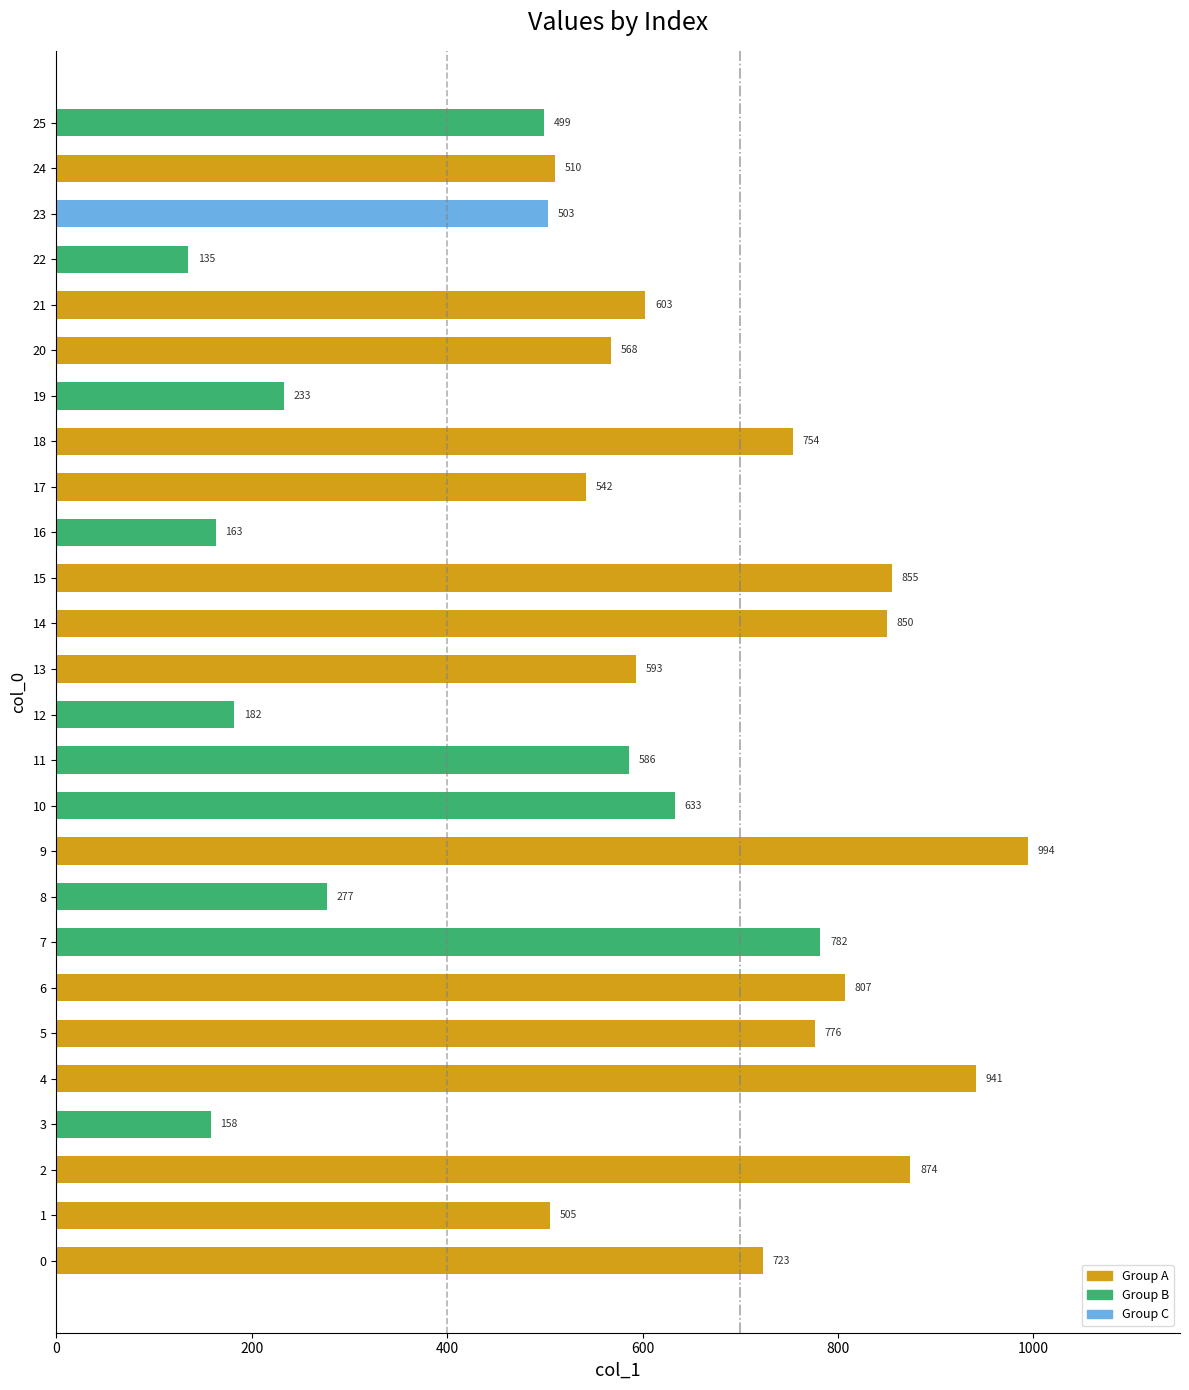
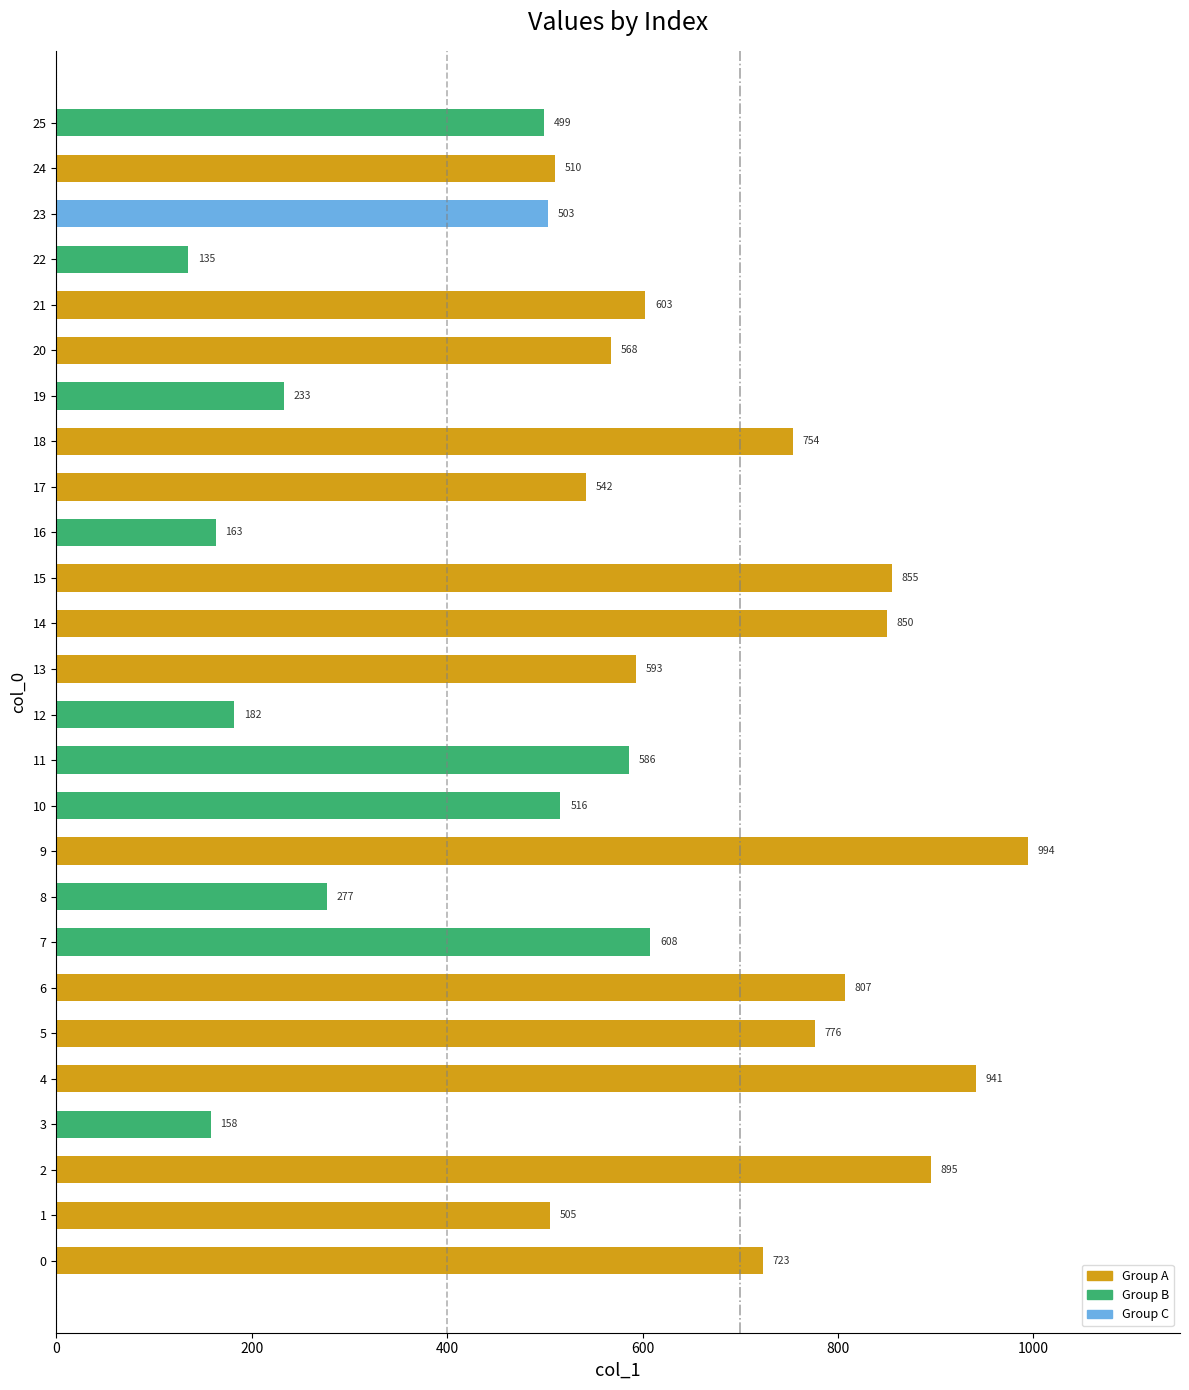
10: 633 -> 516
7: 782 -> 608
2: 874 -> 895
